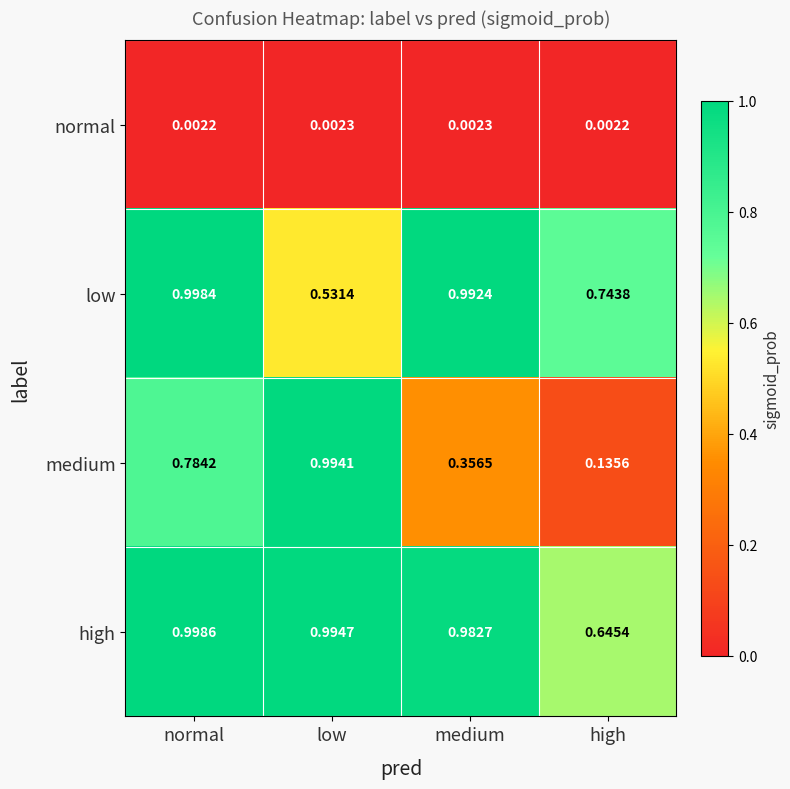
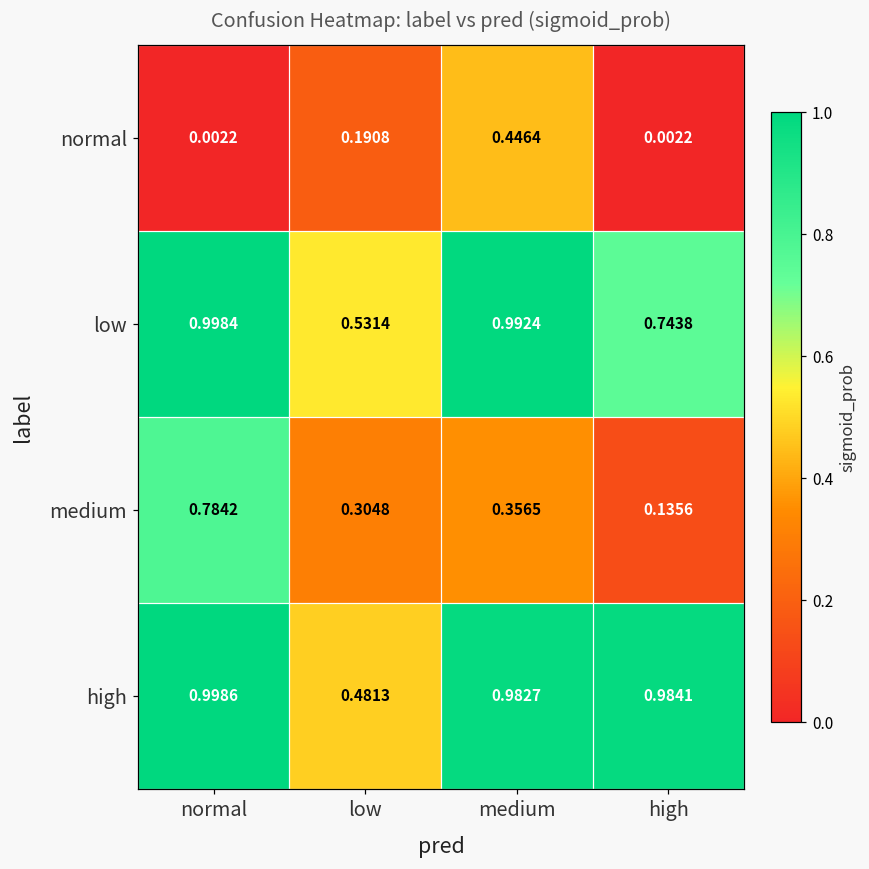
normal, low: 0.0023 -> 0.1908
normal, medium: 0.0023 -> 0.4464
medium, low: 0.9941 -> 0.3048
high, low: 0.9947 -> 0.4813
high, high: 0.6454 -> 0.9841
